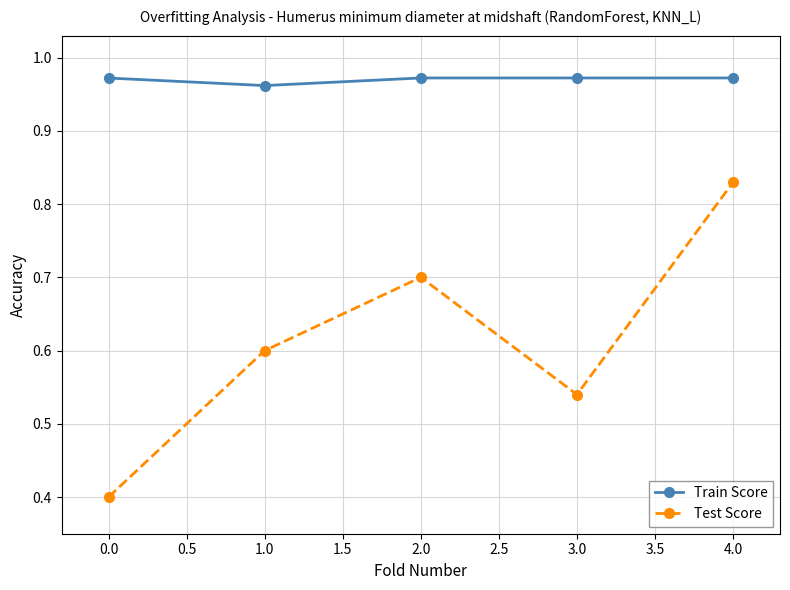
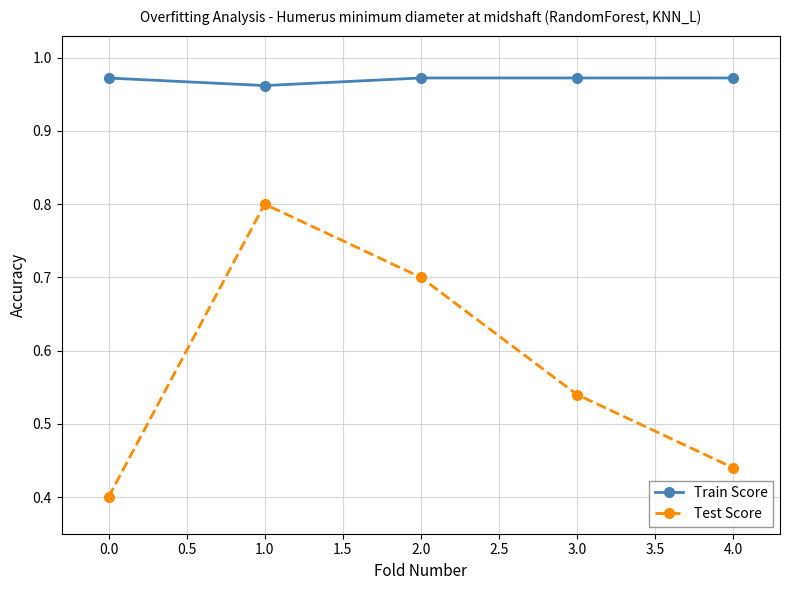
Test Score, 1.0: 0.6 -> 0.8
Test Score, 4.0: 0.83 -> 0.44
